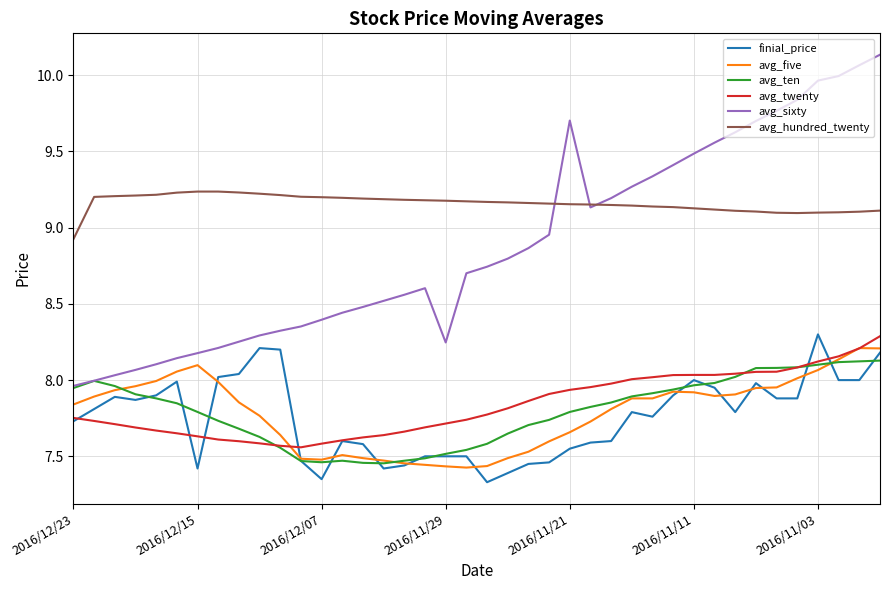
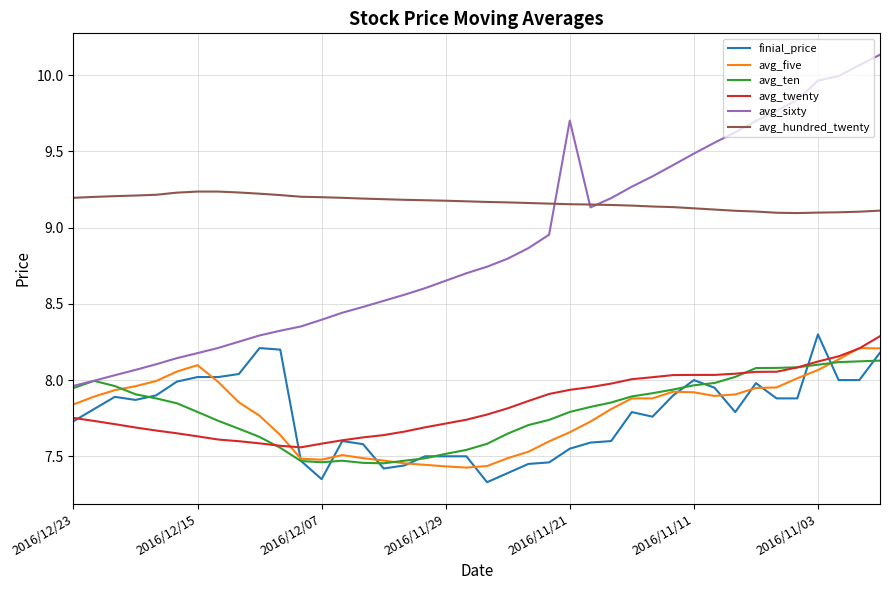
avg_hundred_twenty, 2016/12/23: 8.93 -> 9.20
finial_price, 2016/12/15: 7.42 -> 8.02
avg_sixty, 2016/11/29: 8.25 -> 8.65
